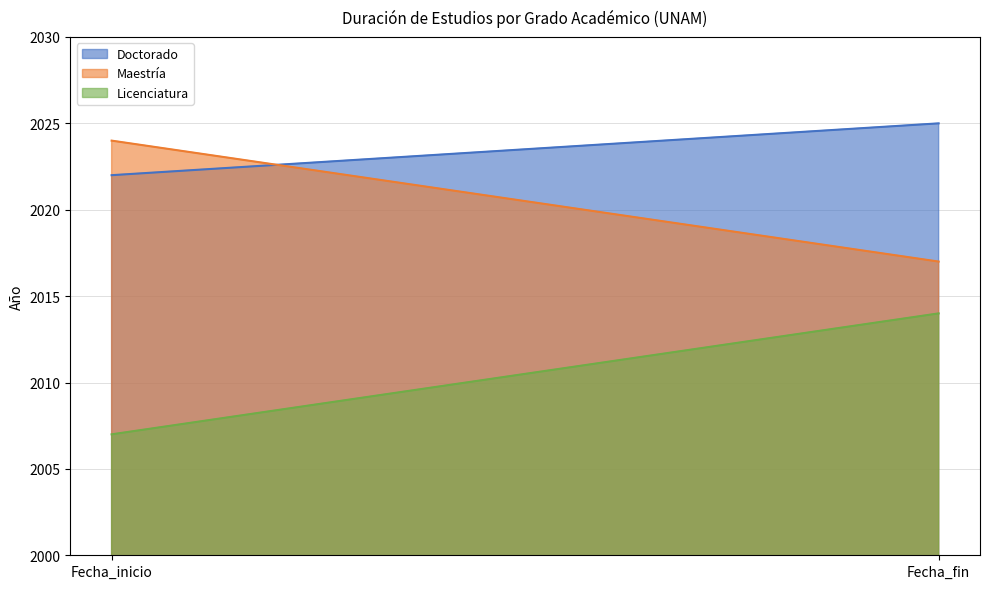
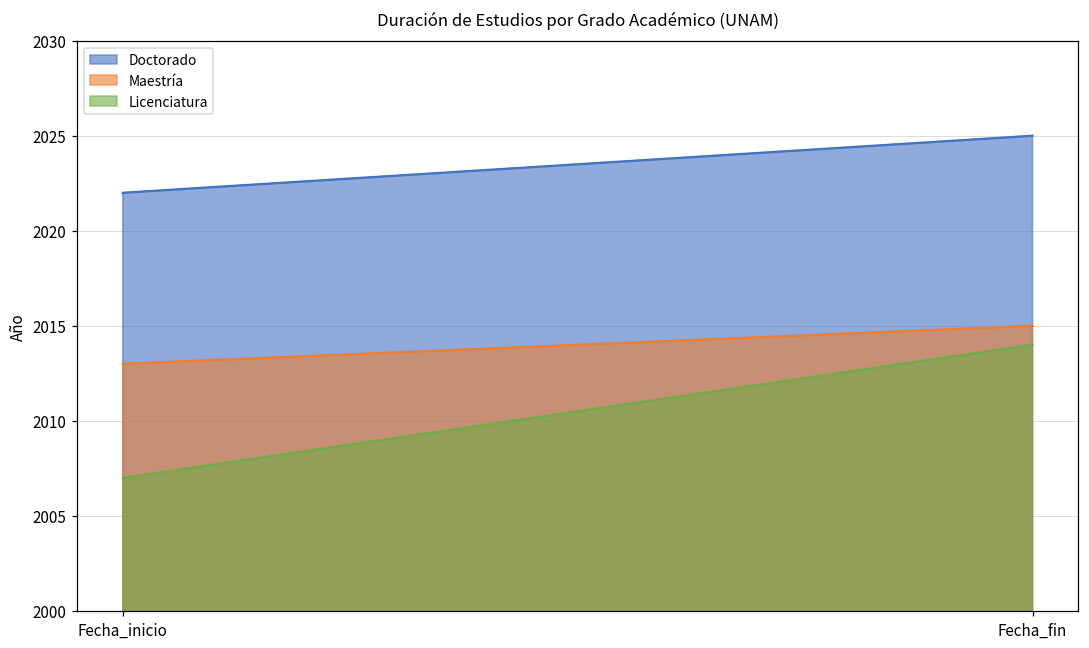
Maestría, Fecha_inicio: 2024 -> 2013
Maestría, Fecha_fin: 2017 -> 2015
